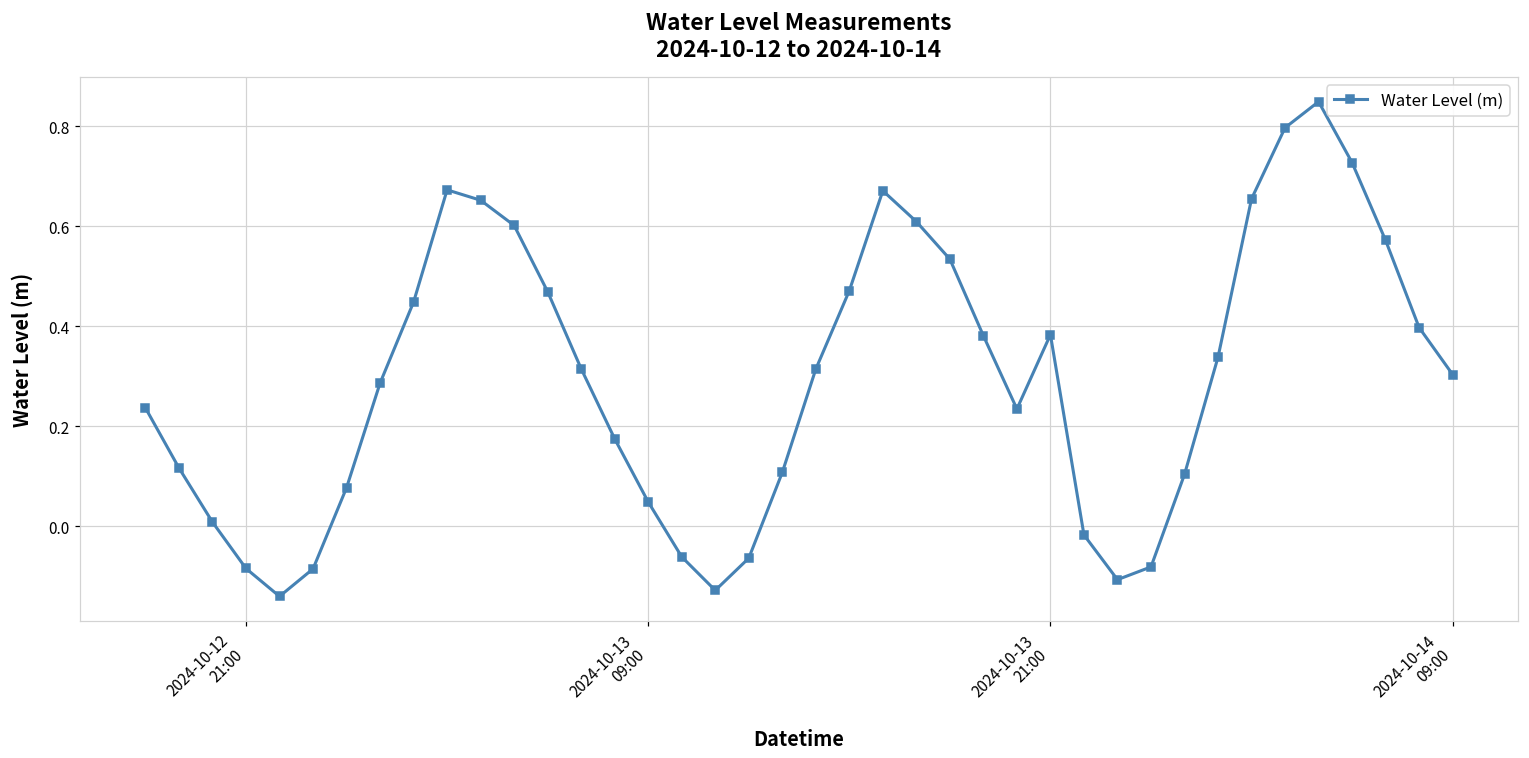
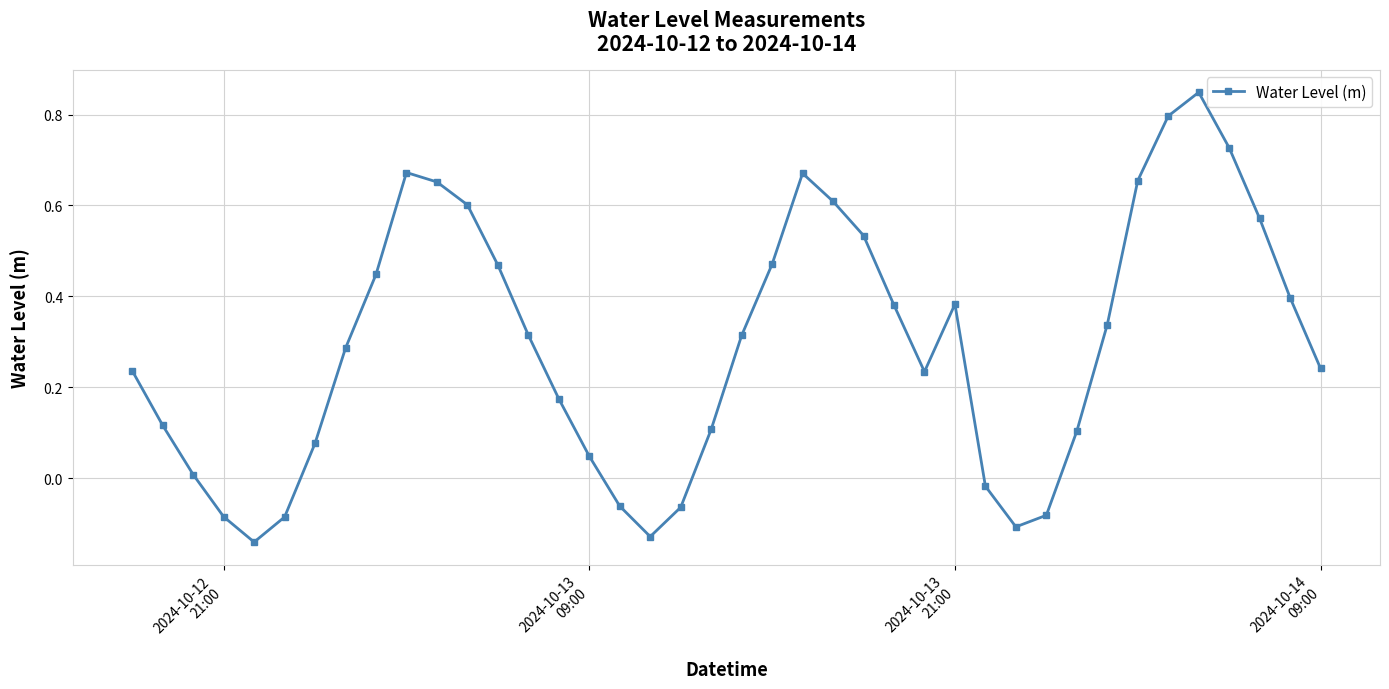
2024-10-14 09:00: 0.30 -> 0.24
